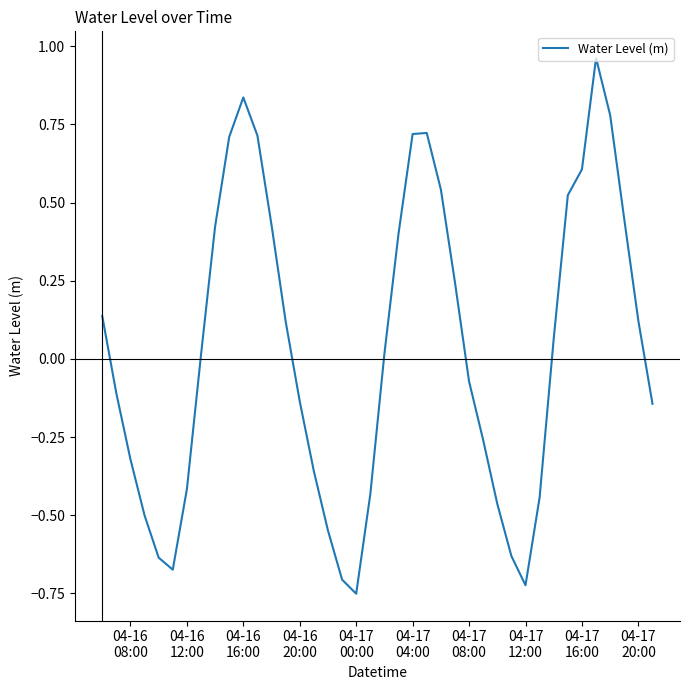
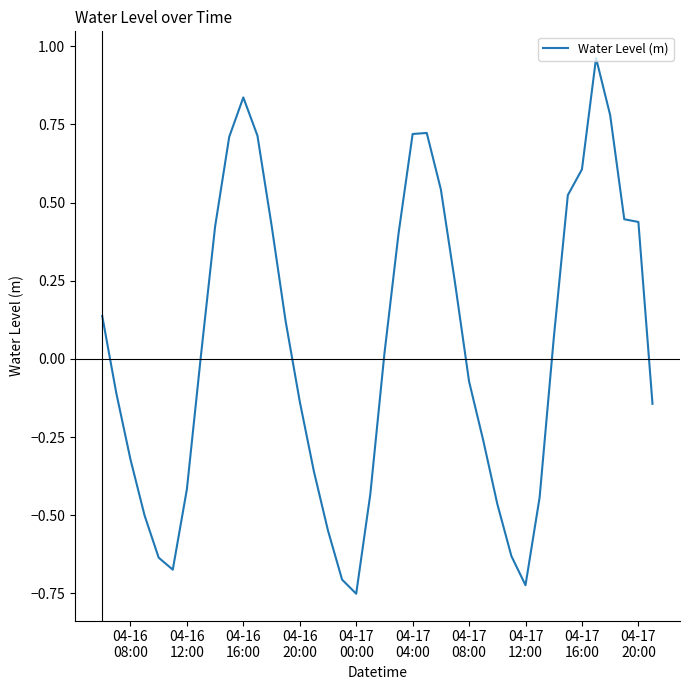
04-17 20:00: 0.12 -> 0.44
